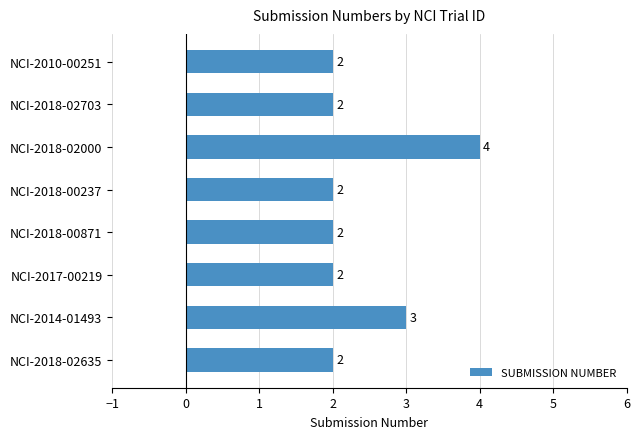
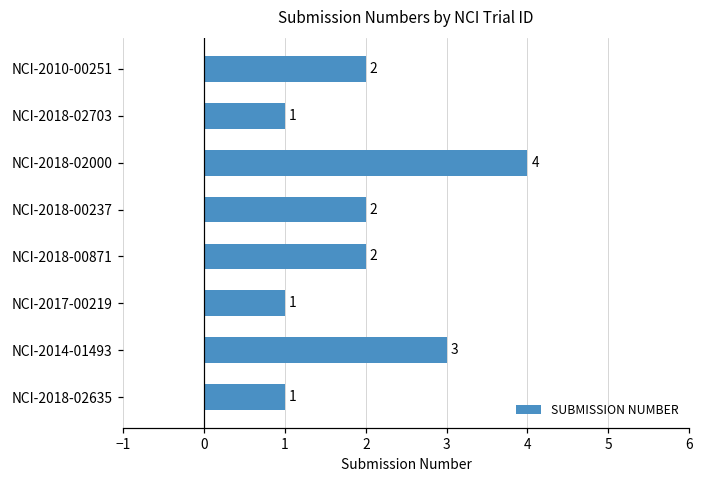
NCI-2018-02703: 2 -> 1
NCI-2017-00219: 2 -> 1
NCI-2018-02635: 2 -> 1
